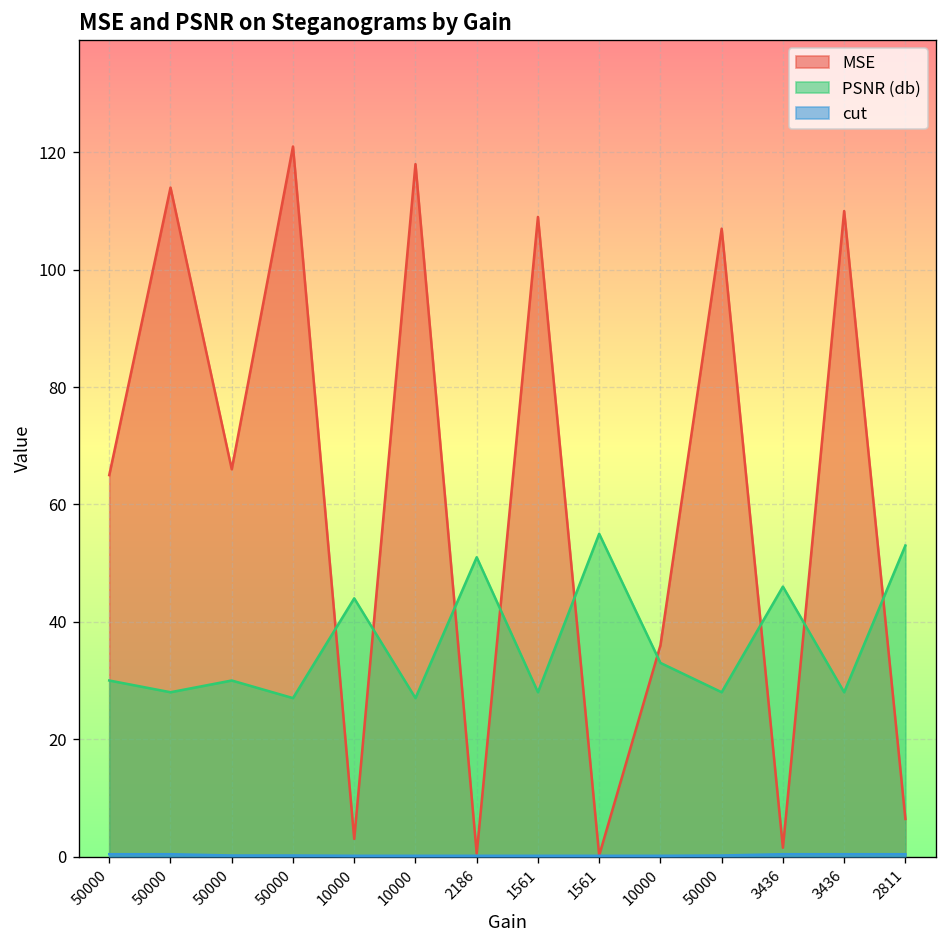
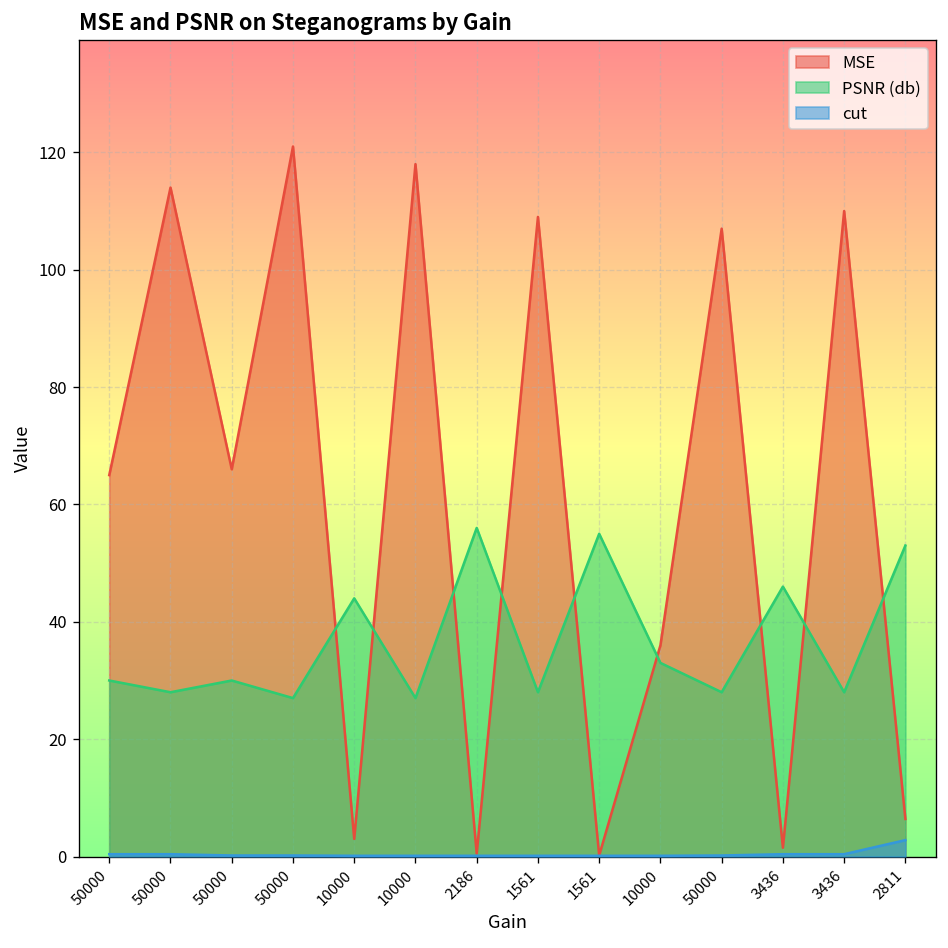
PSNR (db), 2186: 51 -> 56
cut, 2811: 0 -> 3
